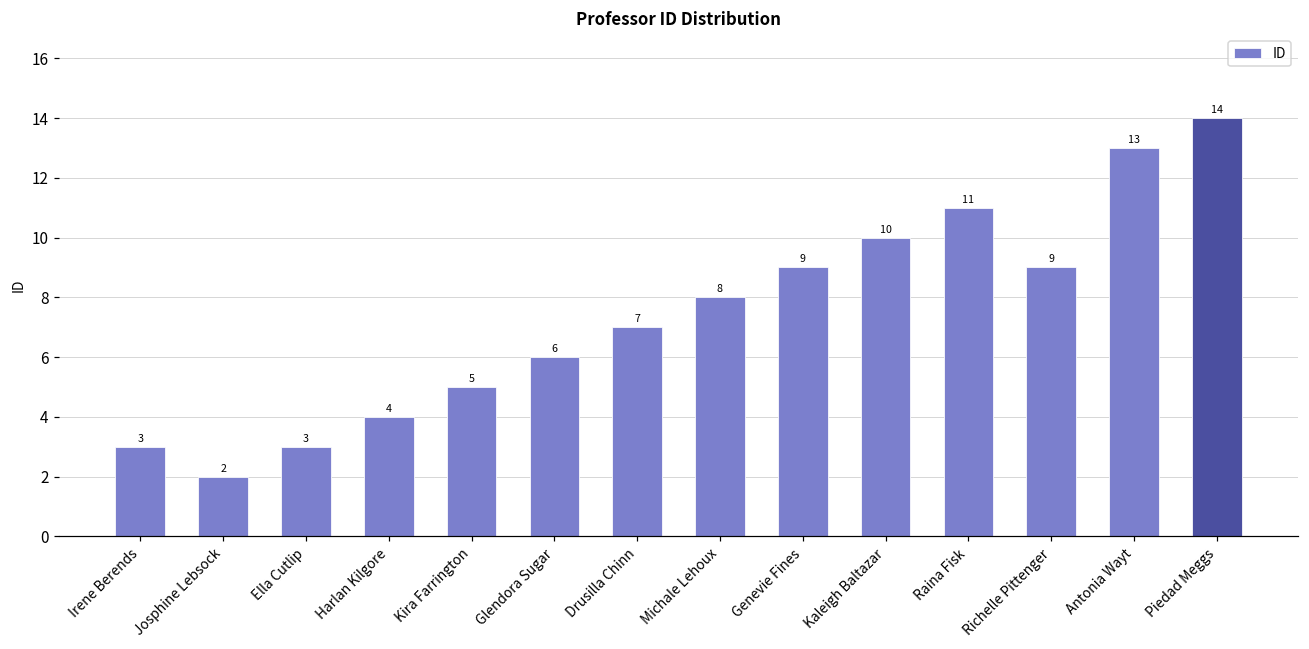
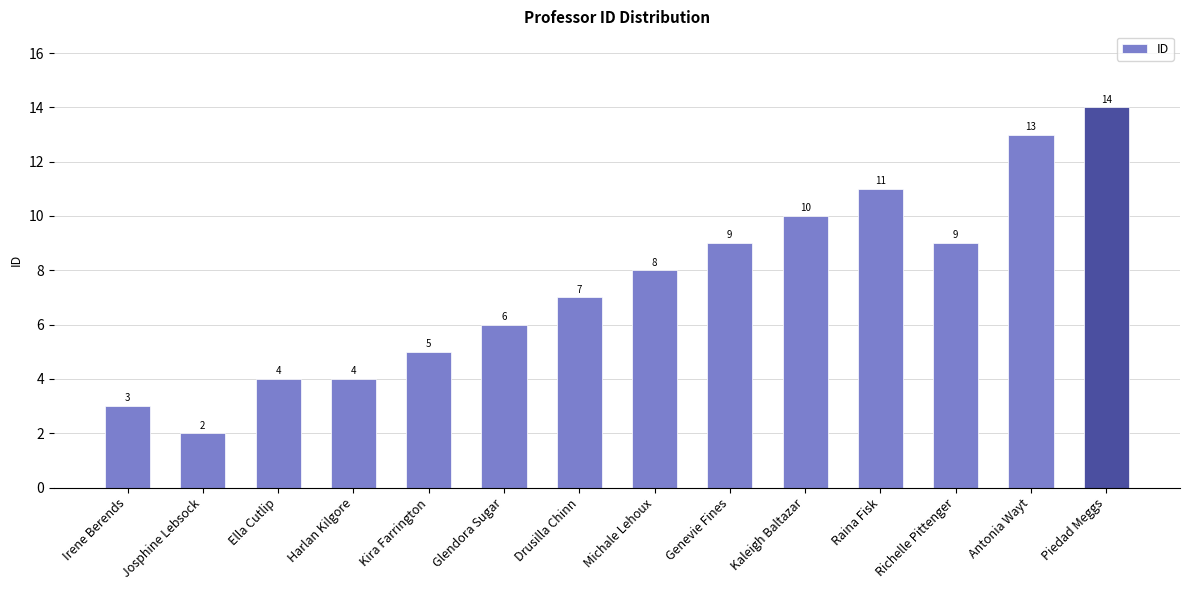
Ella Cutlip: 3 -> 4
